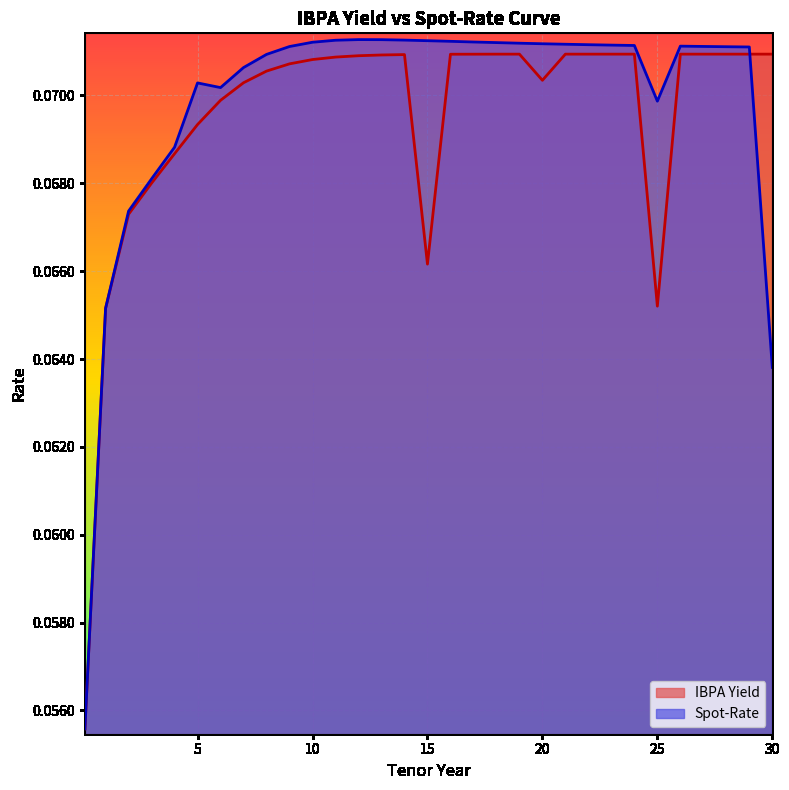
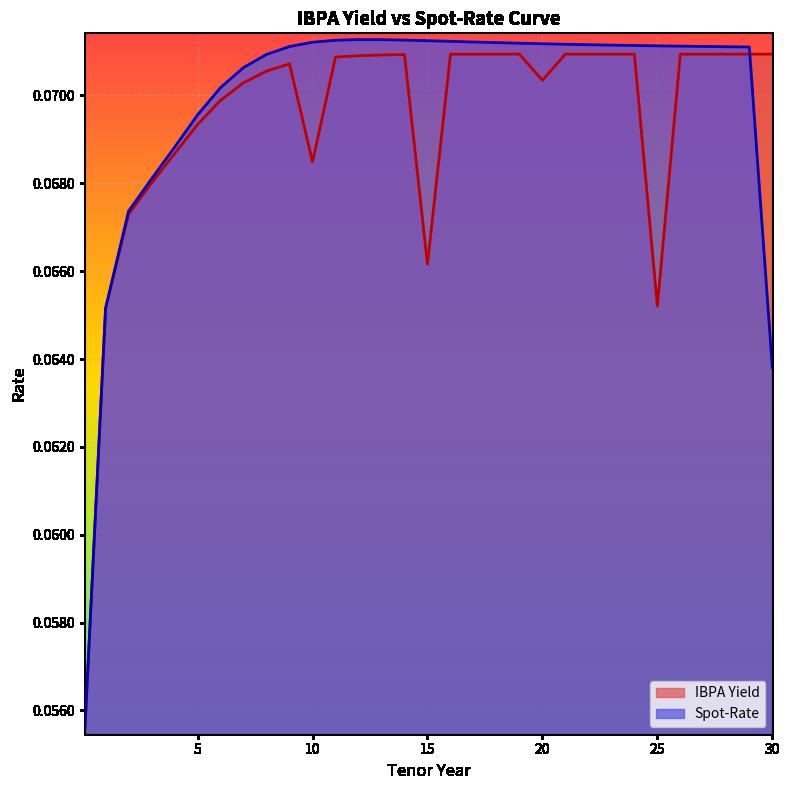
Spot-Rate, 5: 0.0703 -> 0.0696
IBPA Yield, 10: 0.0708 -> 0.0685
Spot-Rate, 25: 0.0699 -> 0.0711
